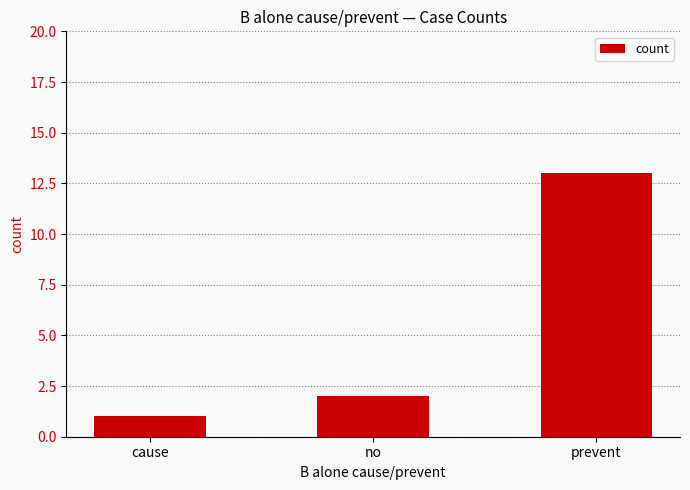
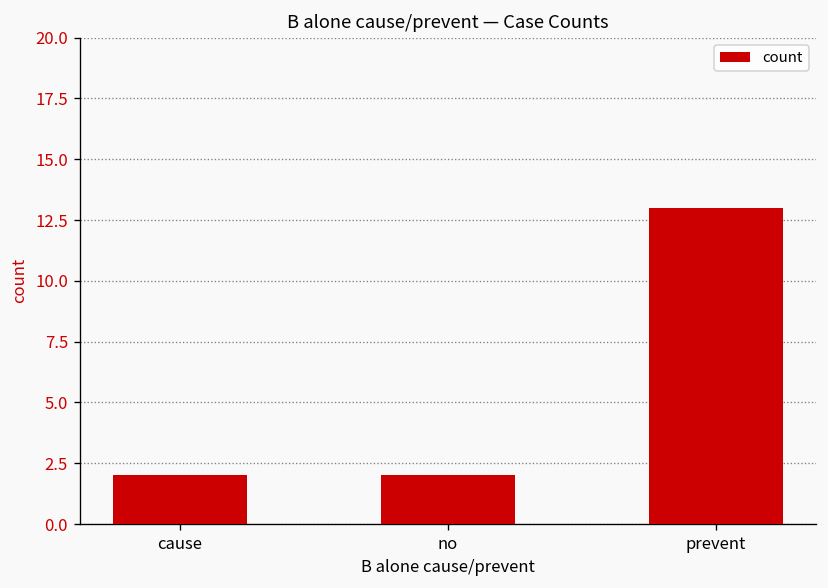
cause: 1 -> 2
